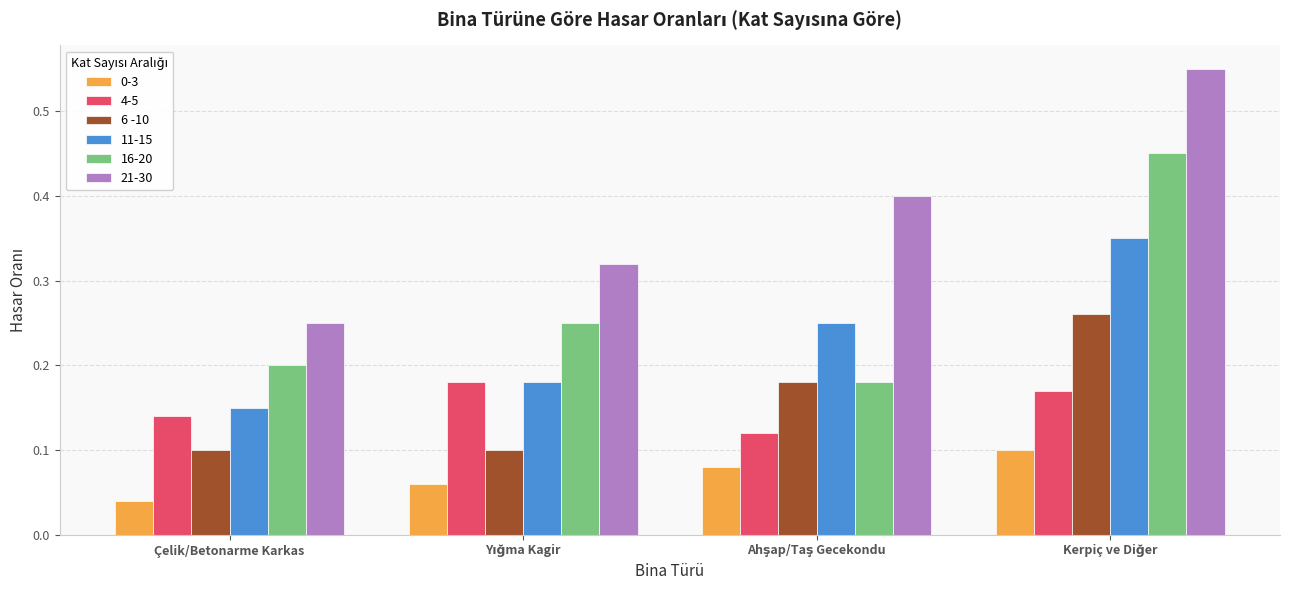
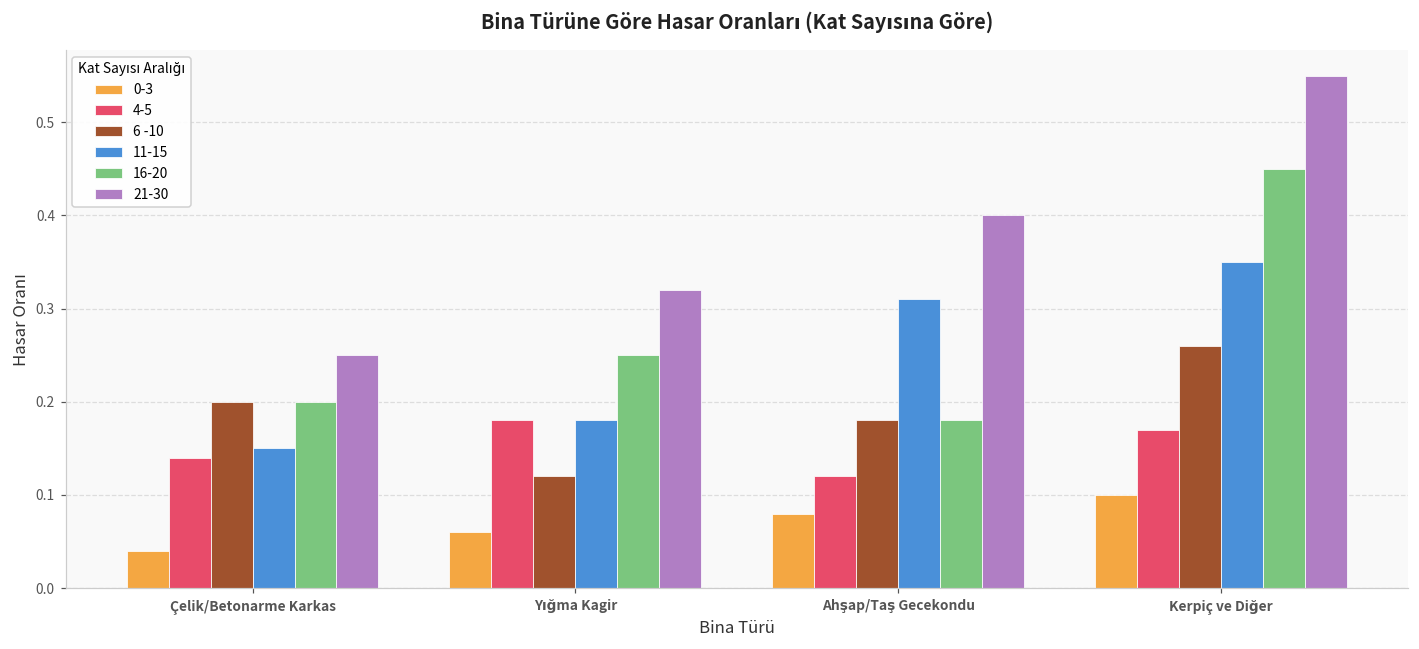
6 -10, Çelik/Betonarme Karkas: 0.1 -> 0.2
6 -10, Yığma Kagir: 0.10 -> 0.12
11-15, Ahşap/Taş Gecekondu: 0.25 -> 0.31
